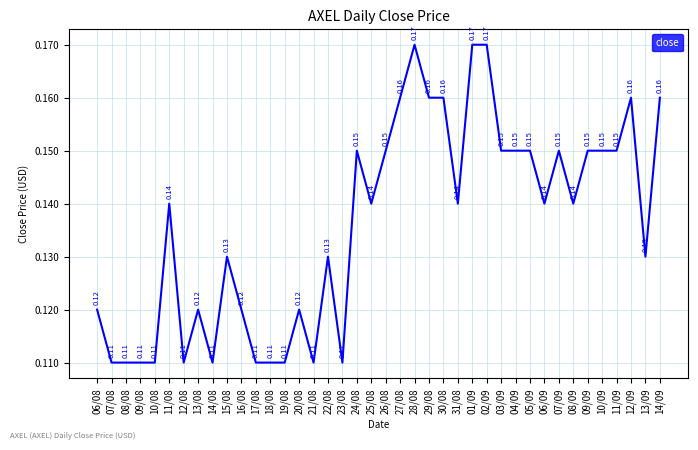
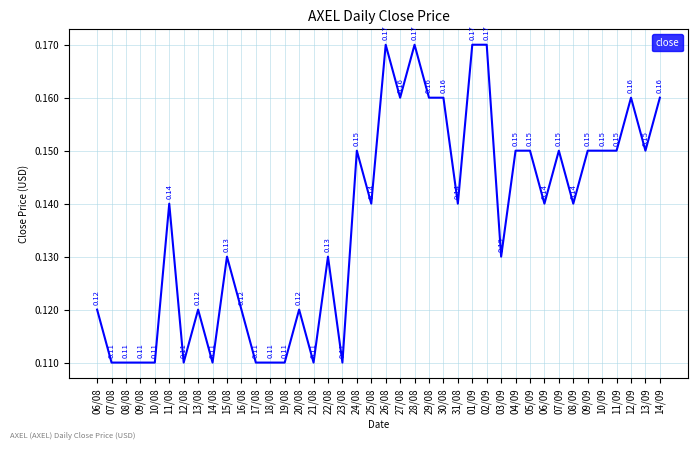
26/08: 0.15 -> 0.17
03/09: 0.15 -> 0.13
13/09: 0.13 -> 0.15
